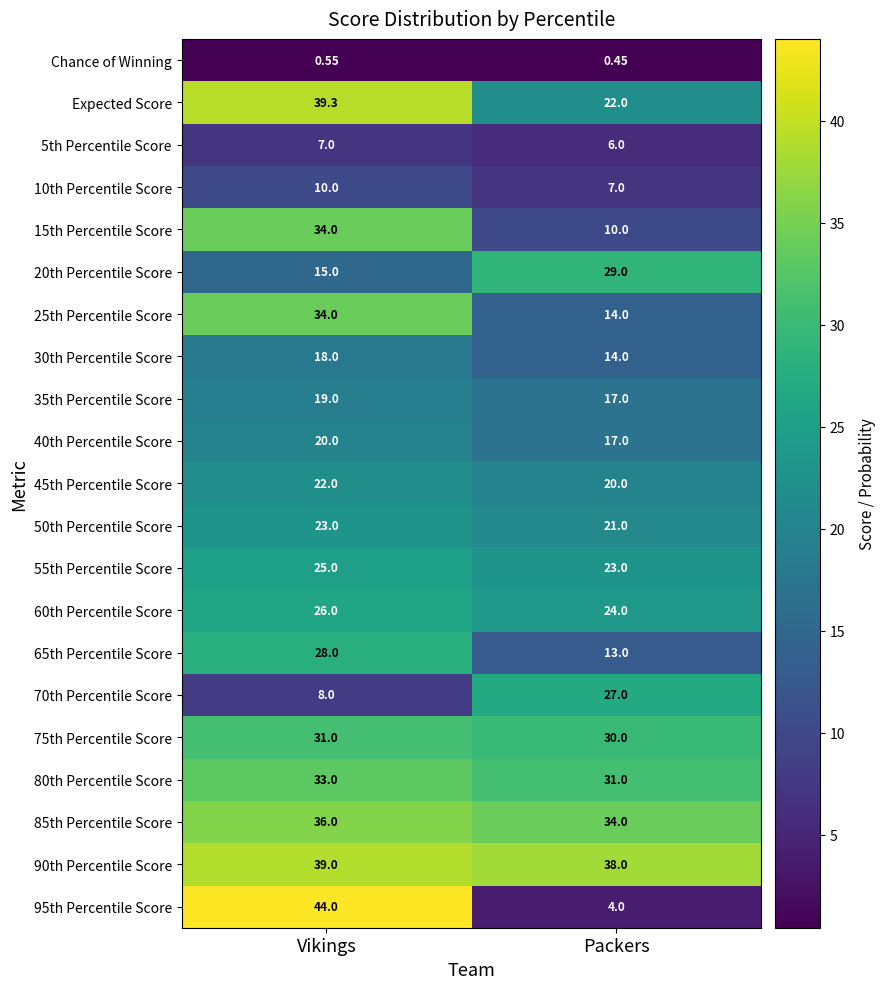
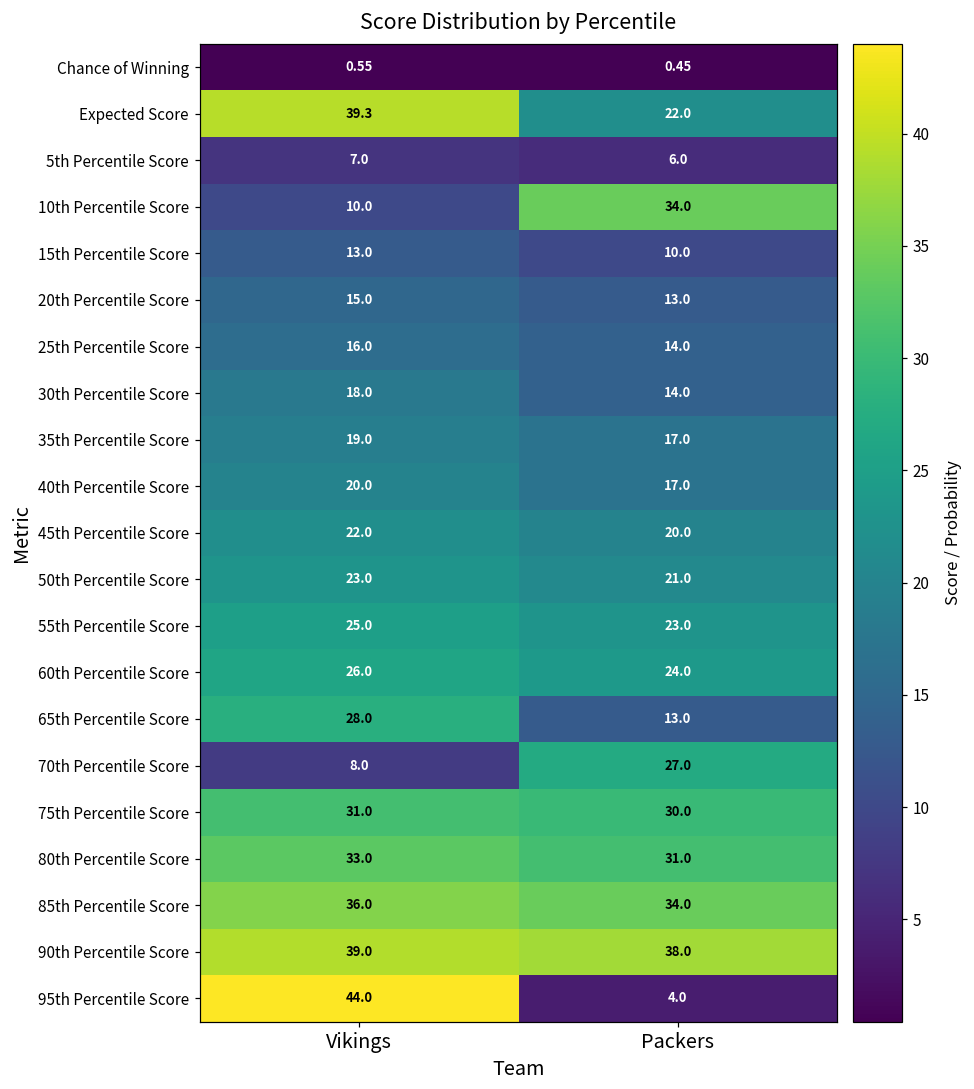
10th Percentile Score, Packers: 7.0 -> 34.0
15th Percentile Score, Vikings: 34.0 -> 13.0
20th Percentile Score, Packers: 29.0 -> 13.0
25th Percentile Score, Vikings: 34.0 -> 16.0
